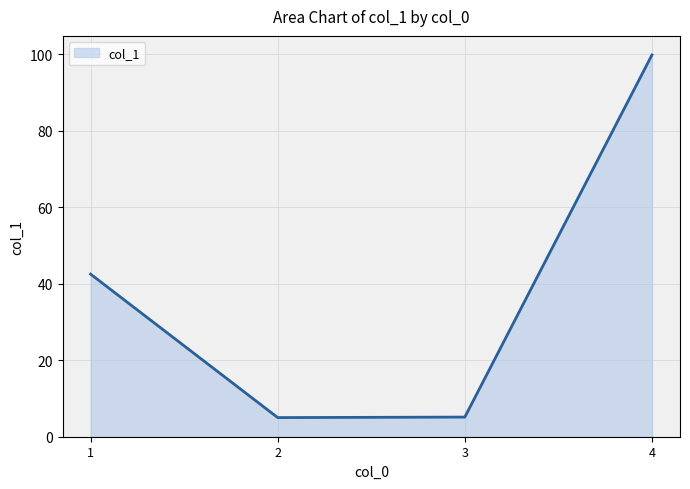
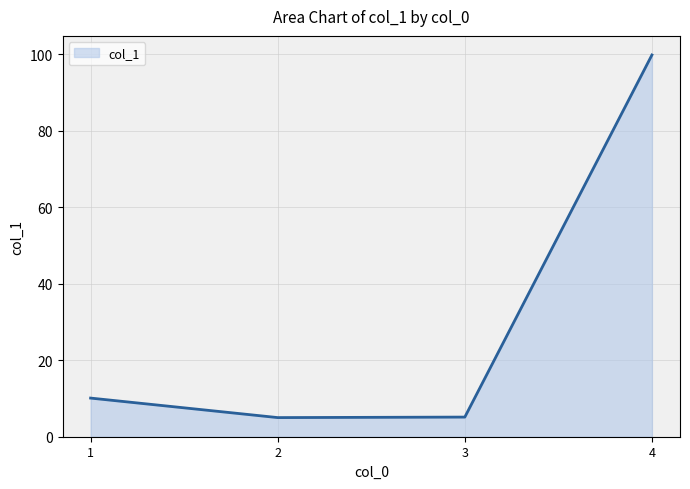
1: 43 -> 10
